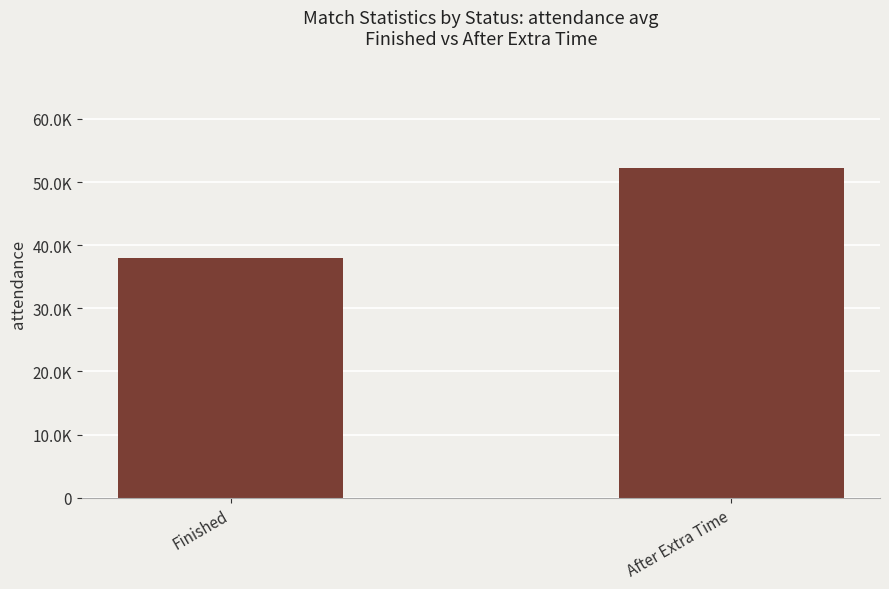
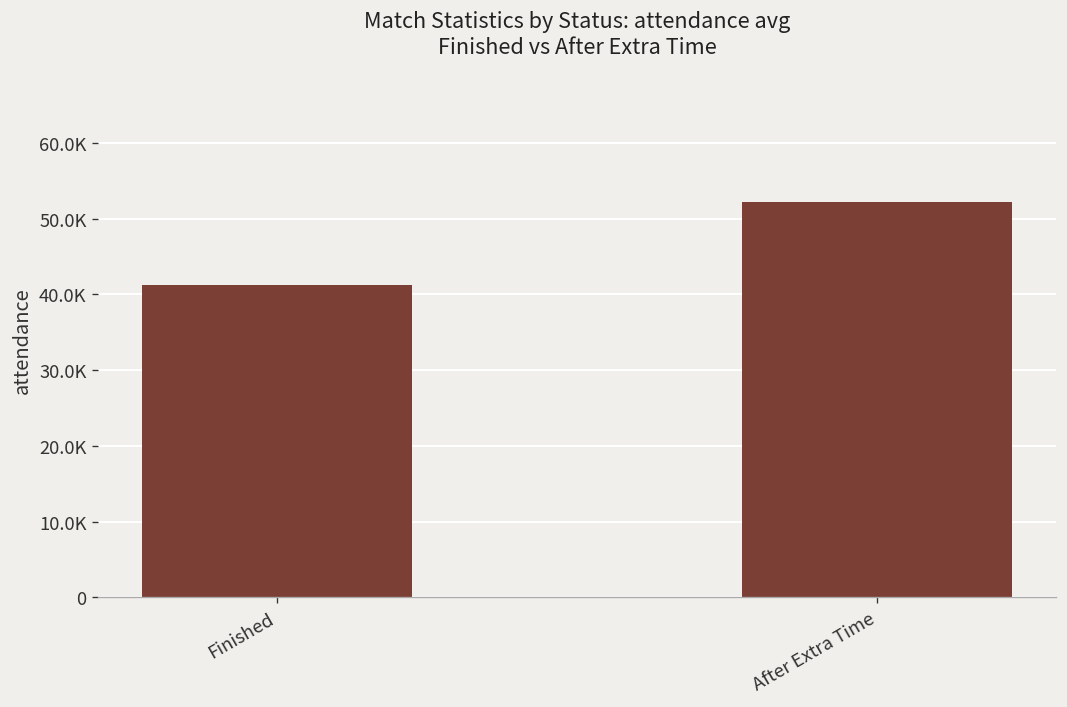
Finished: 38000 -> 41000
